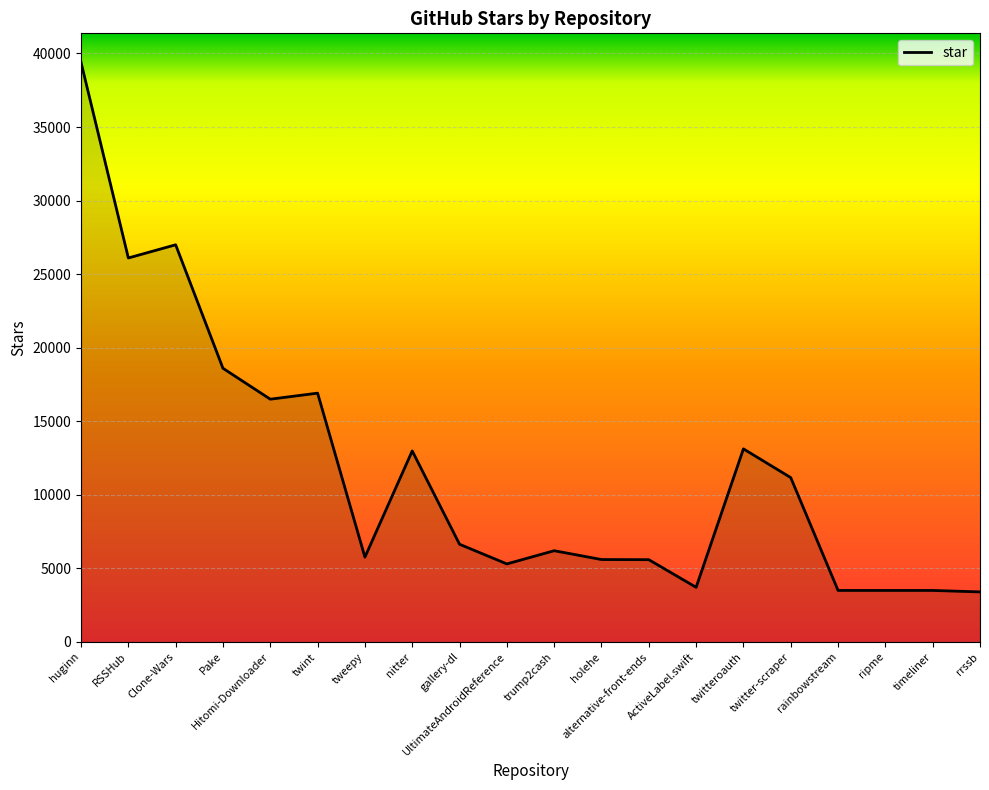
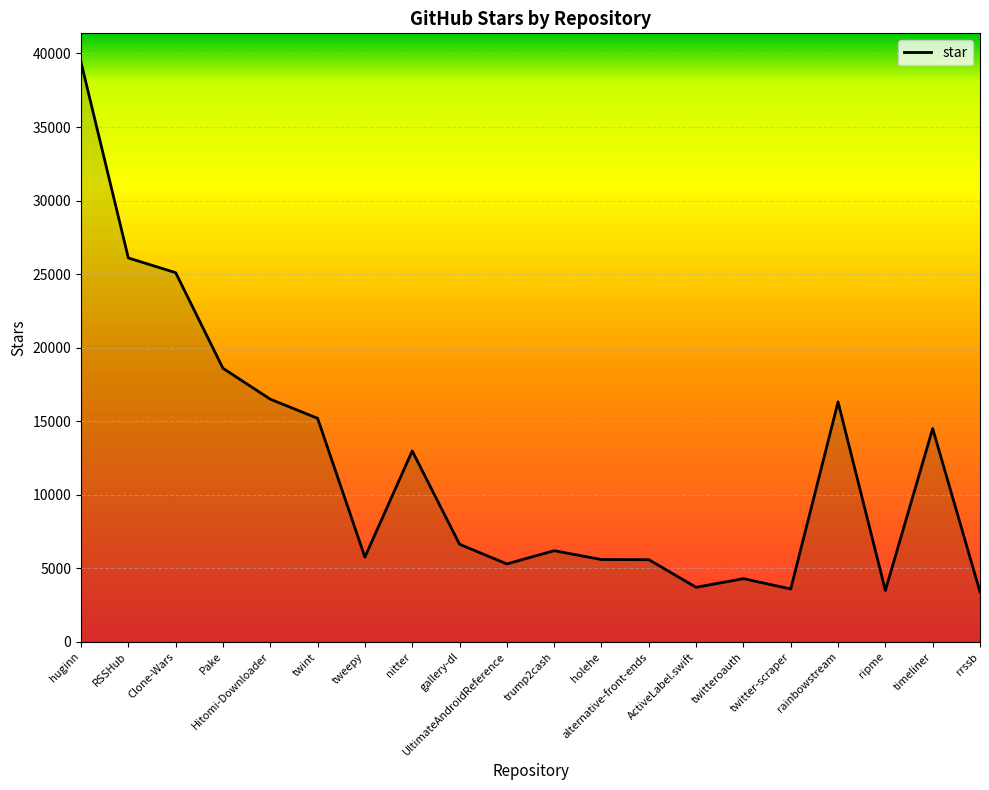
Clone-Wars: 27000 -> 25100
twint: 16900 -> 15200
twitteroauth: 13100 -> 4300
twitter-scraper: 11200 -> 3600
rainbowstream: 3500 -> 16300
timeliner: 3500 -> 14500
